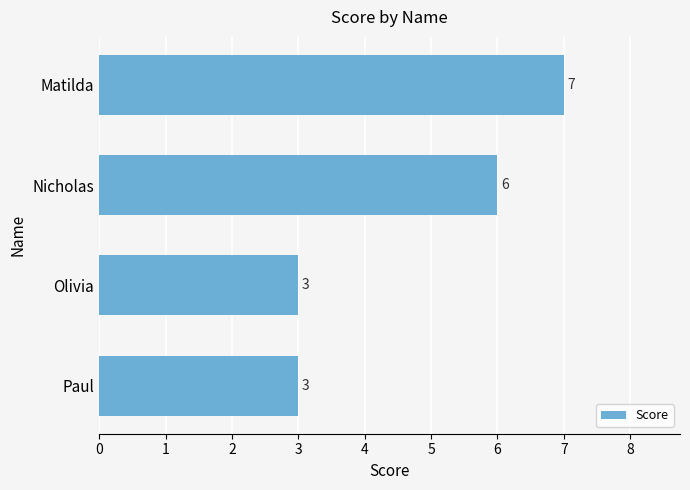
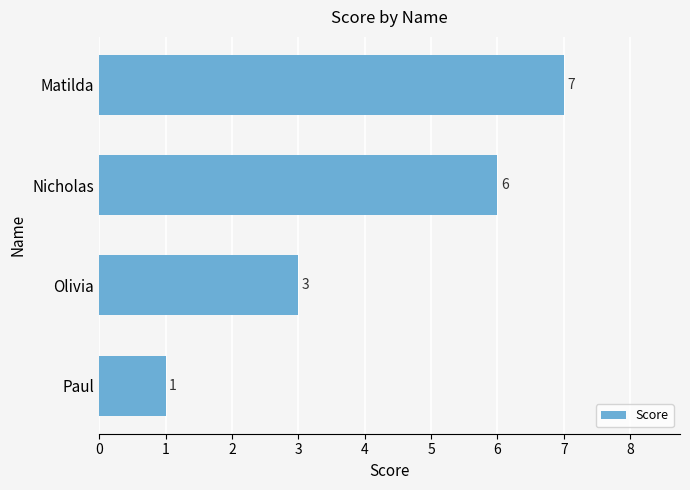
Paul: 3 -> 1
